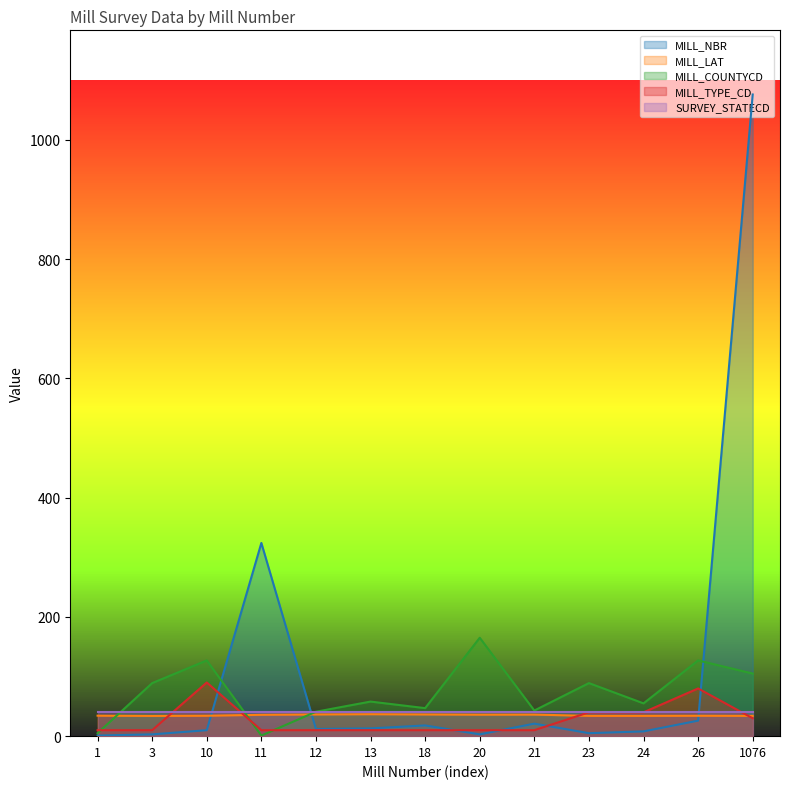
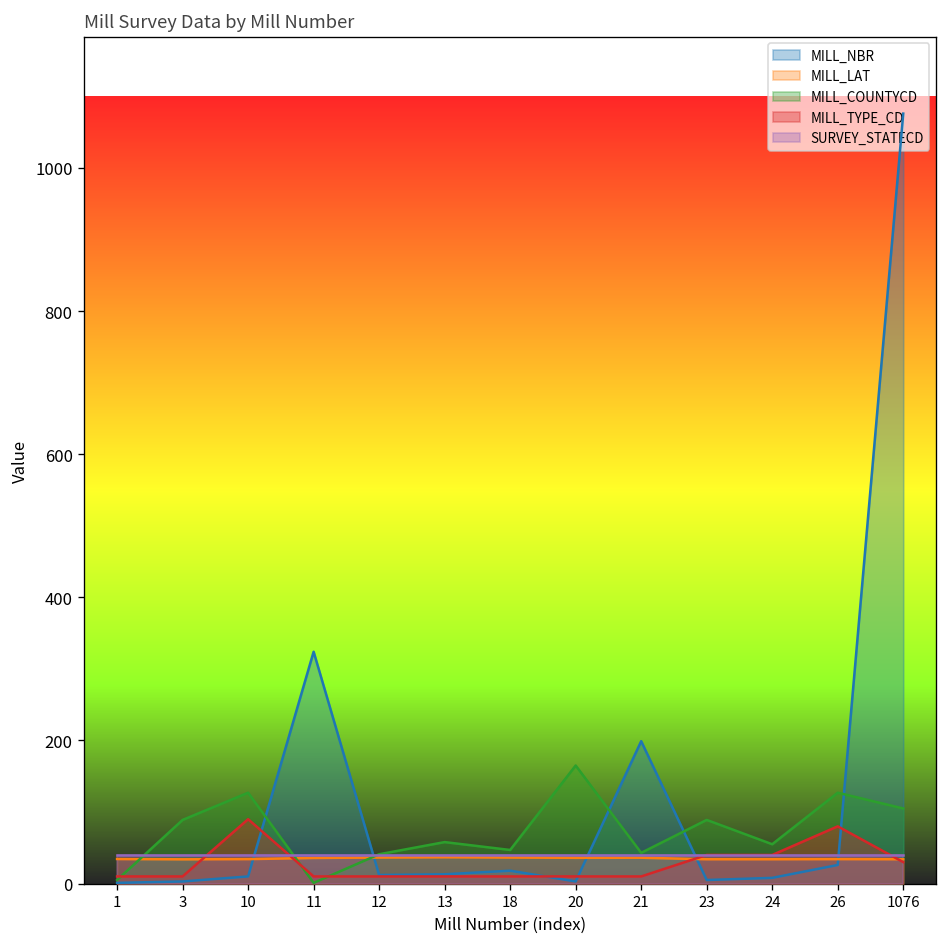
MILL_NBR, 21: 20 -> 200
